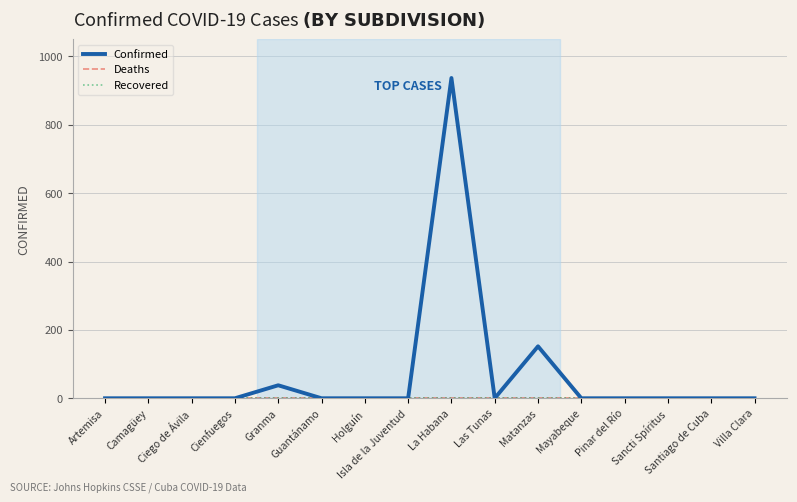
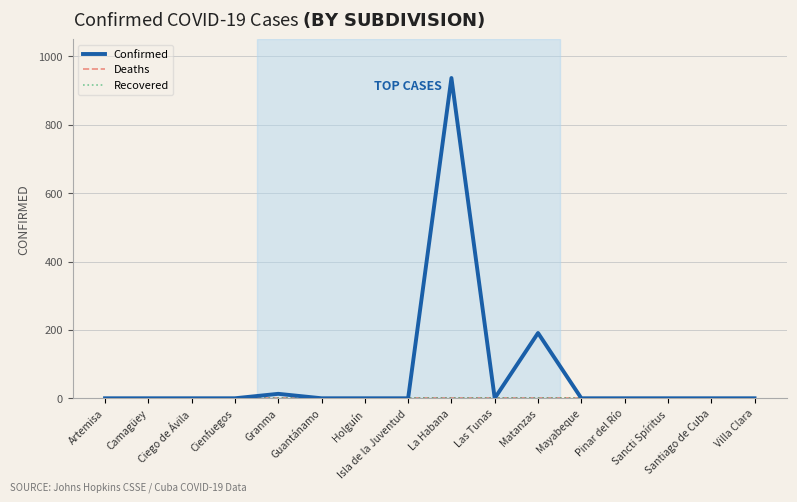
Confirmed, Granma: 40 -> 10
Confirmed, Matanzas: 150 -> 190
